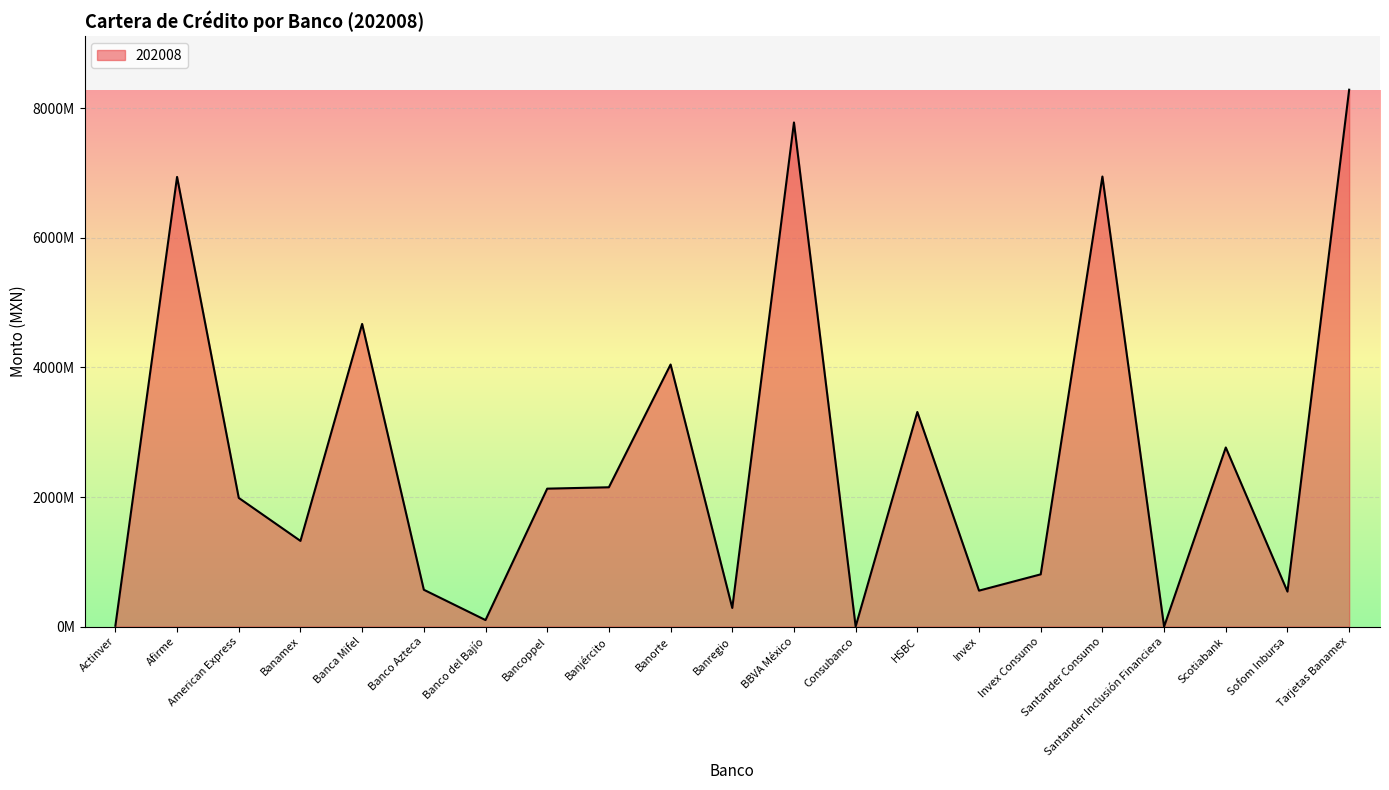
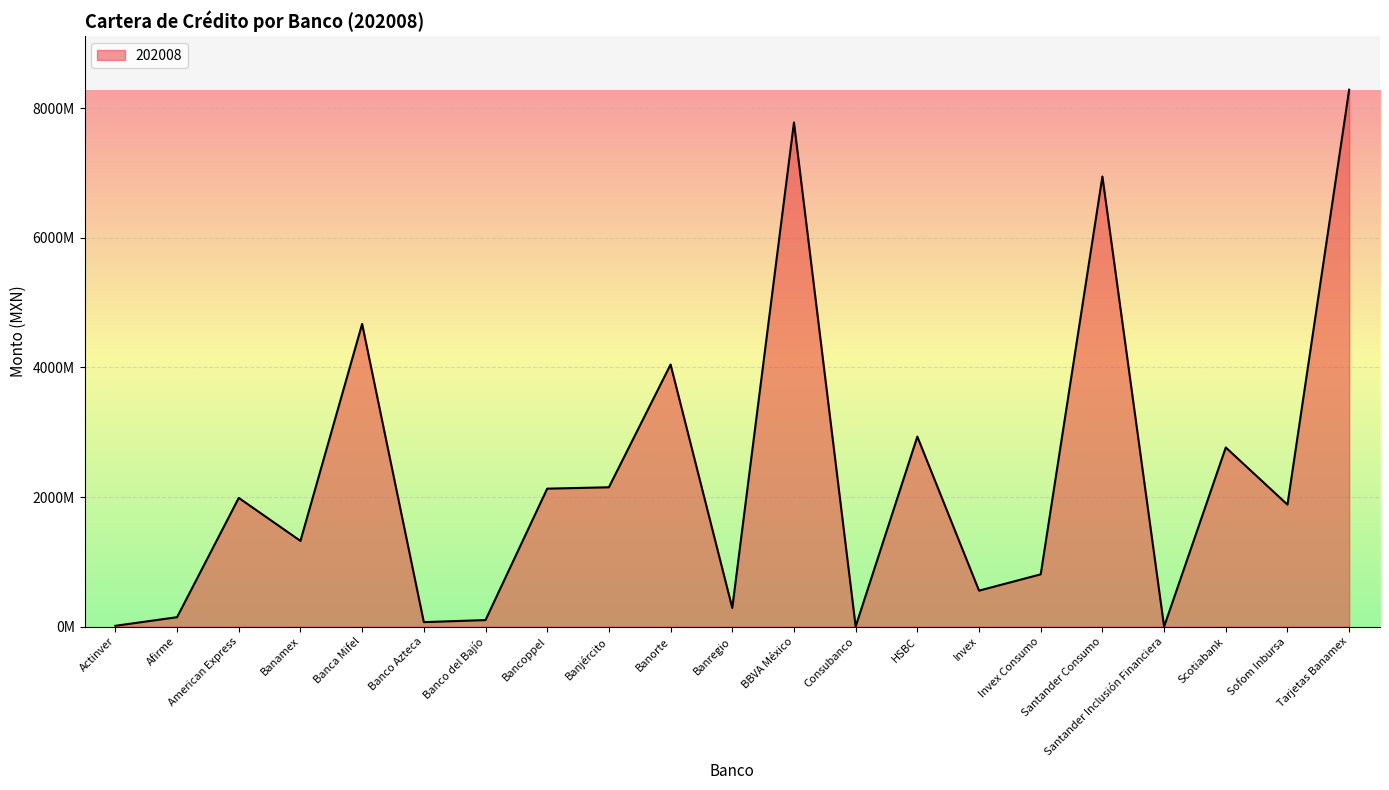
Afirme: 6900000000 -> 100000000
Banco Azteca: 600000000 -> 100000000
HSBC: 3300000000 -> 2900000000
Sofom Inbursa: 500000000 -> 1900000000
